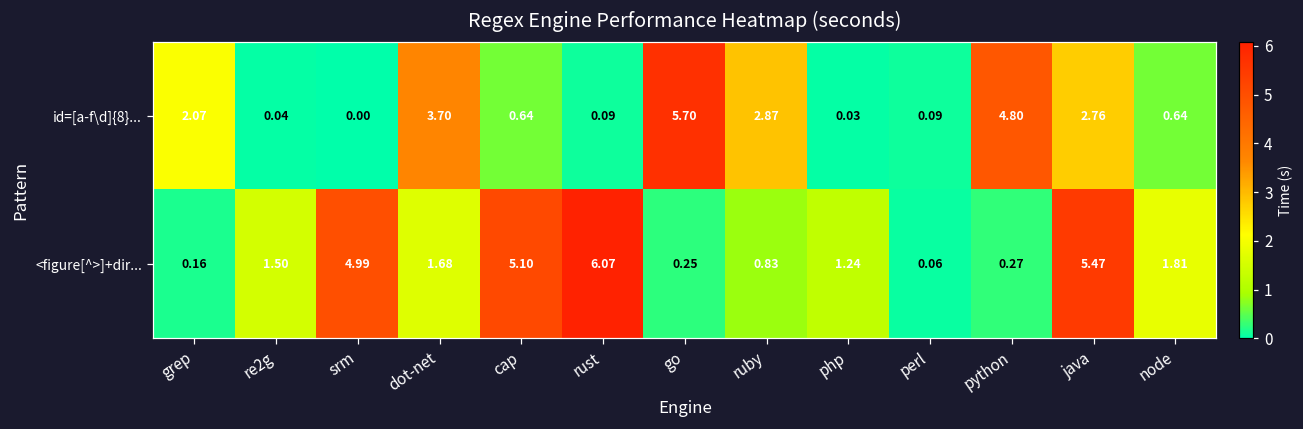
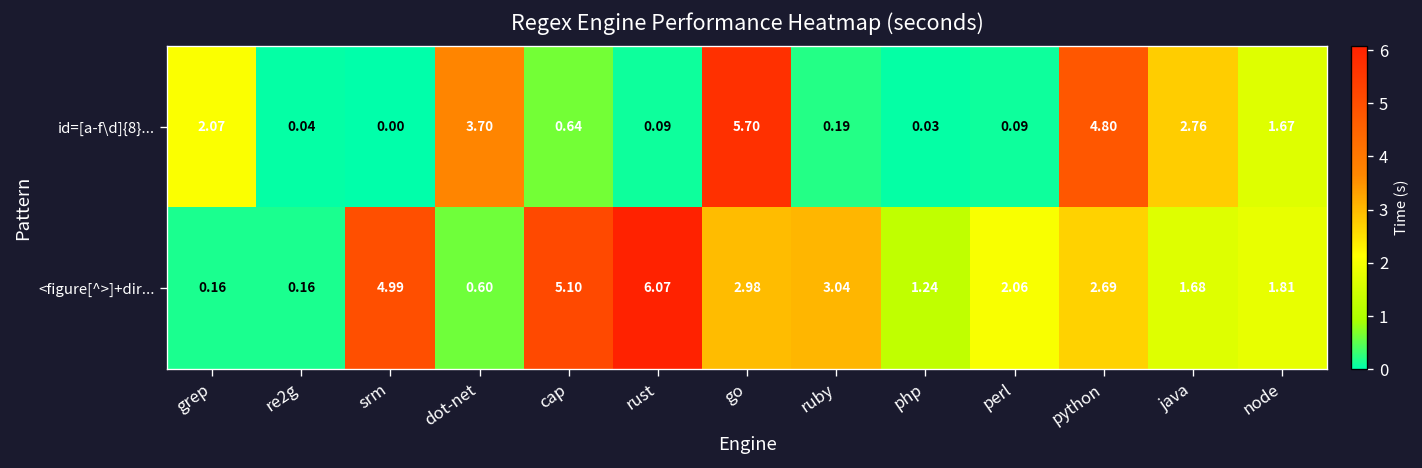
id=[a-f\d]{8}..., ruby: 2.87 -> 0.19
id=[a-f\d]{8}..., node: 0.64 -> 1.67
<figure[^>]+dir..., re2g: 1.50 -> 0.16
<figure[^>]+dir..., dot-net: 1.68 -> 0.60
<figure[^>]+dir..., go: 0.25 -> 2.98
<figure[^>]+dir..., ruby: 0.83 -> 3.04
<figure[^>]+dir..., perl: 0.06 -> 2.06
<figure[^>]+dir..., python: 0.27 -> 2.69
<figure[^>]+dir..., java: 5.47 -> 1.68
